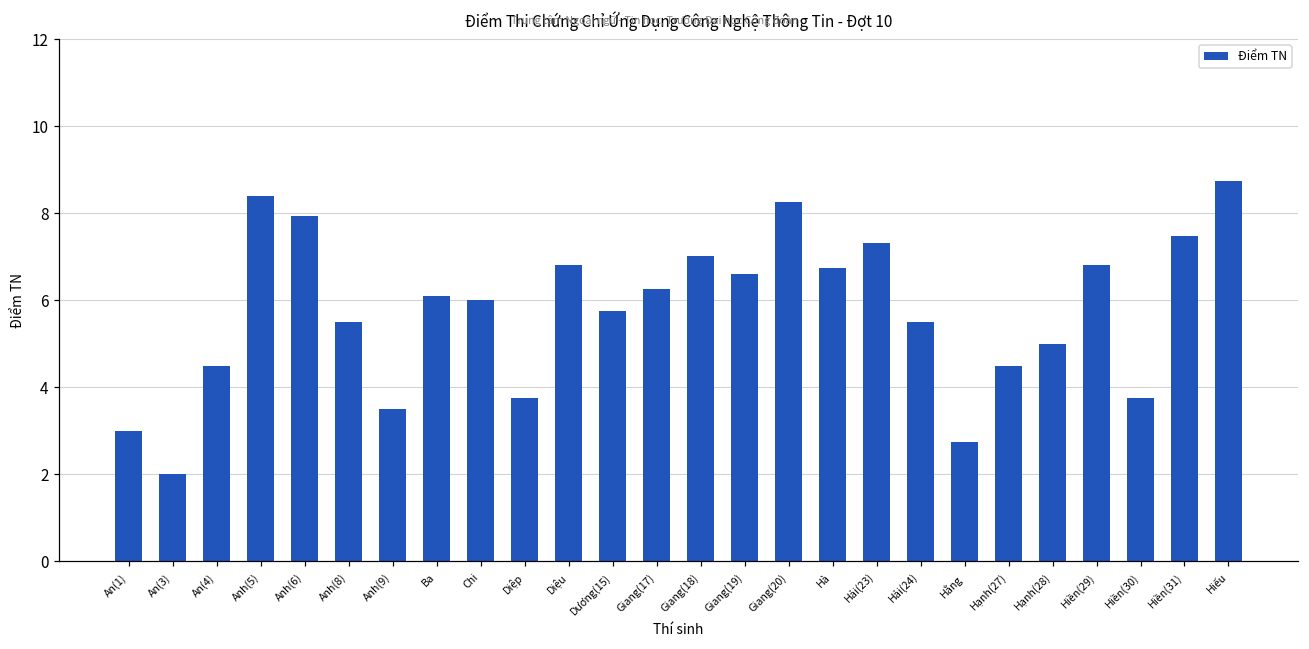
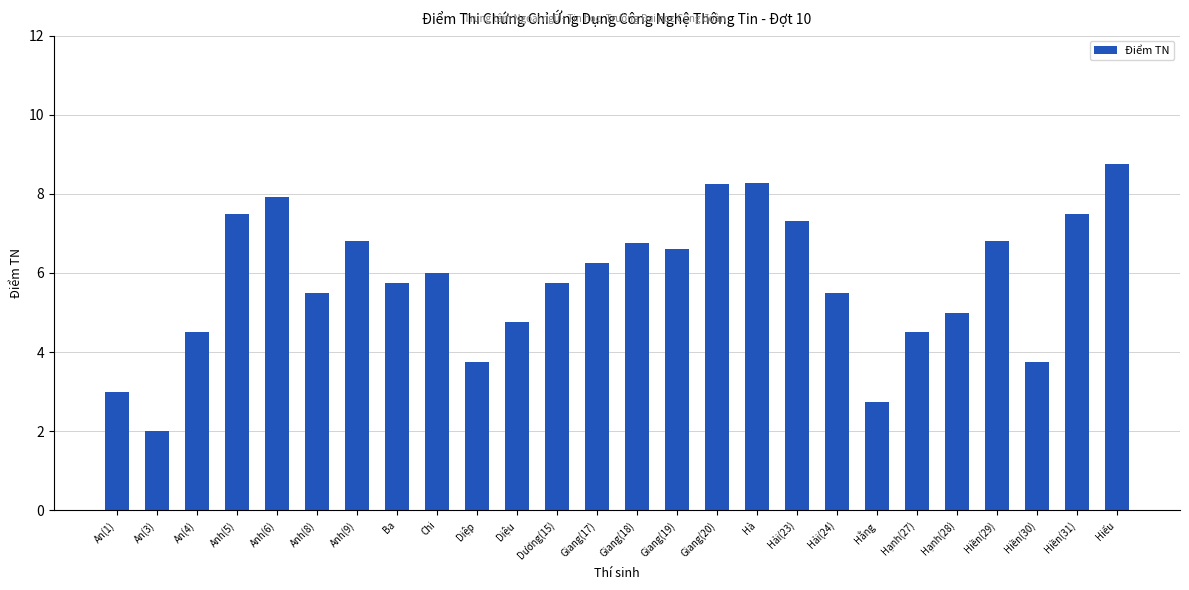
Anh(5): 8.4 -> 7.5
Anh(9): 3.5 -> 6.8
Ba: 6.1 -> 5.8
Diệu: 6.8 -> 4.8
Giang(18): 7.0 -> 6.8
Hà: 6.8 -> 8.3
